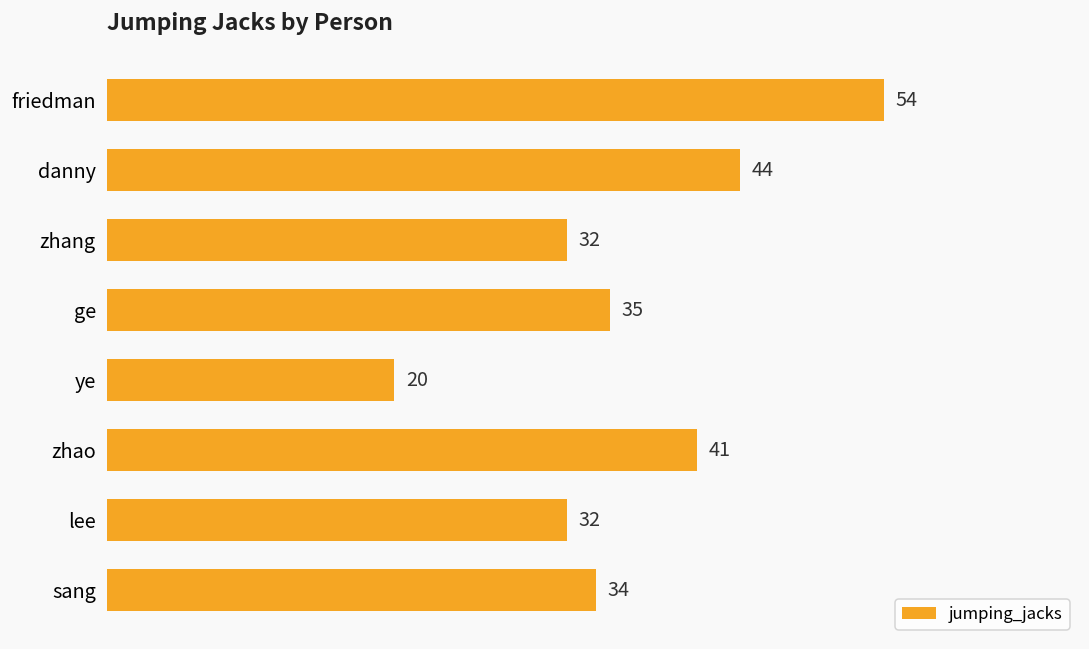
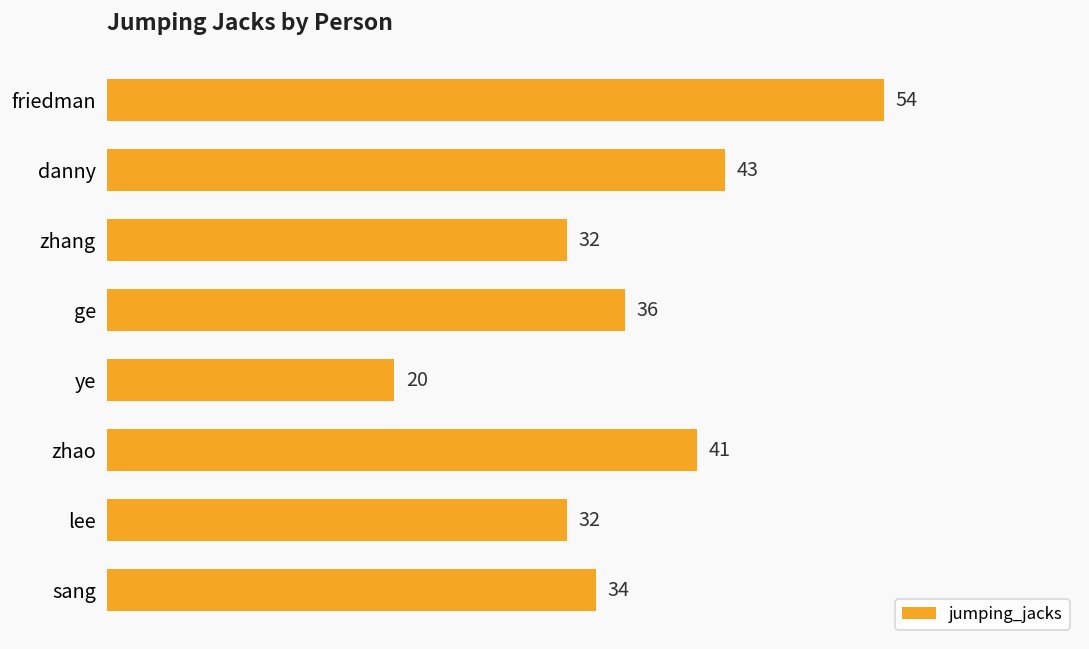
danny: 44 -> 43
ge: 35 -> 36
